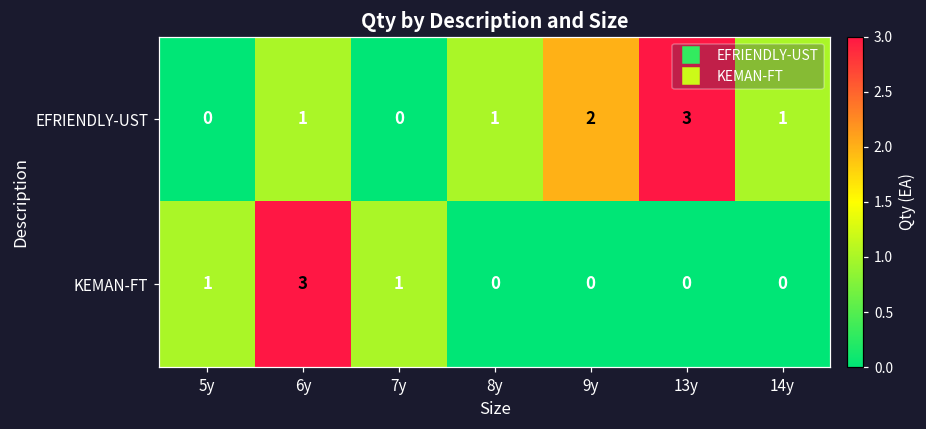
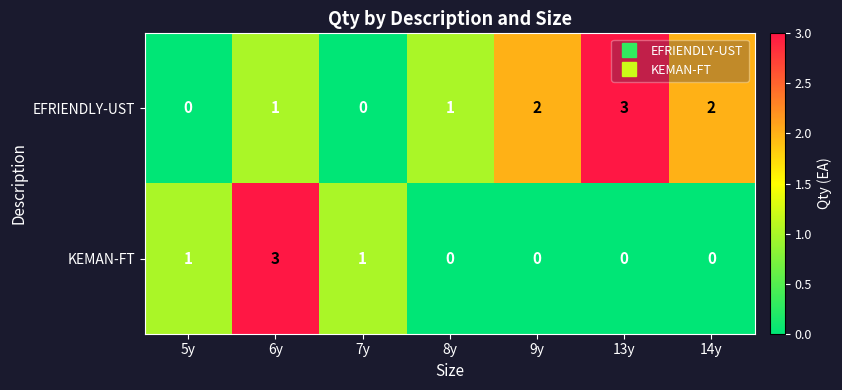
EFRIENDLY-UST, 14y: 1 -> 2
